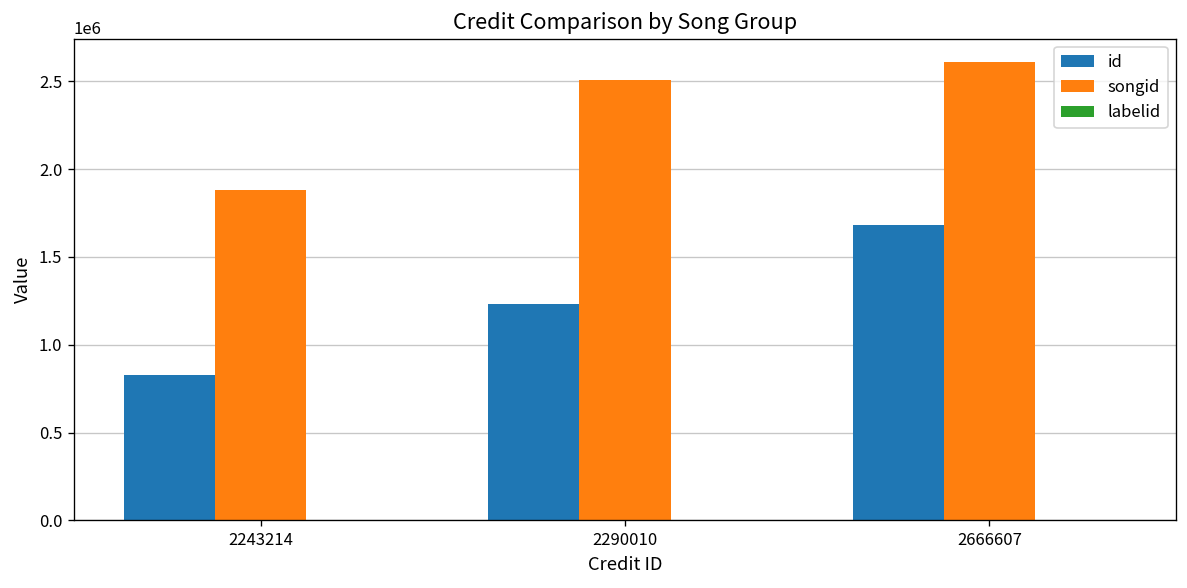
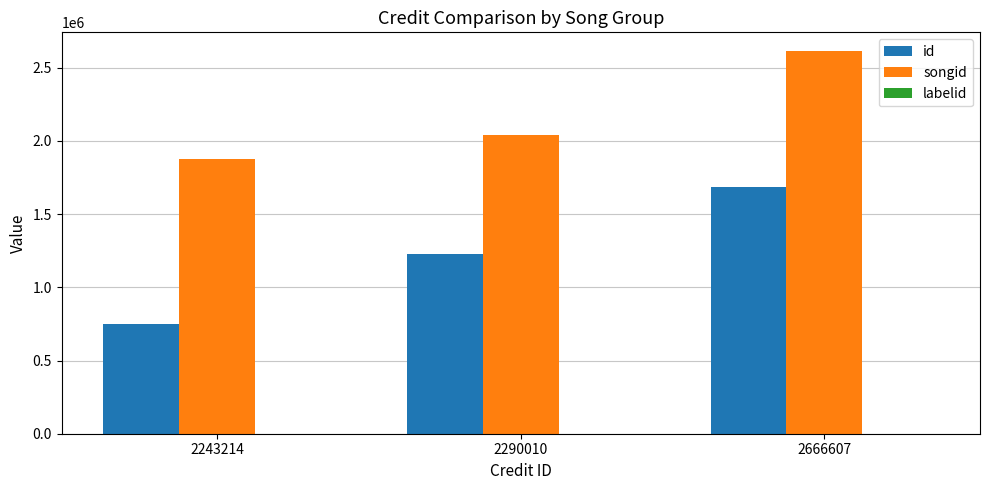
id, 2243214: 830000 -> 750000
songid, 2290010: 2510000 -> 2040000
